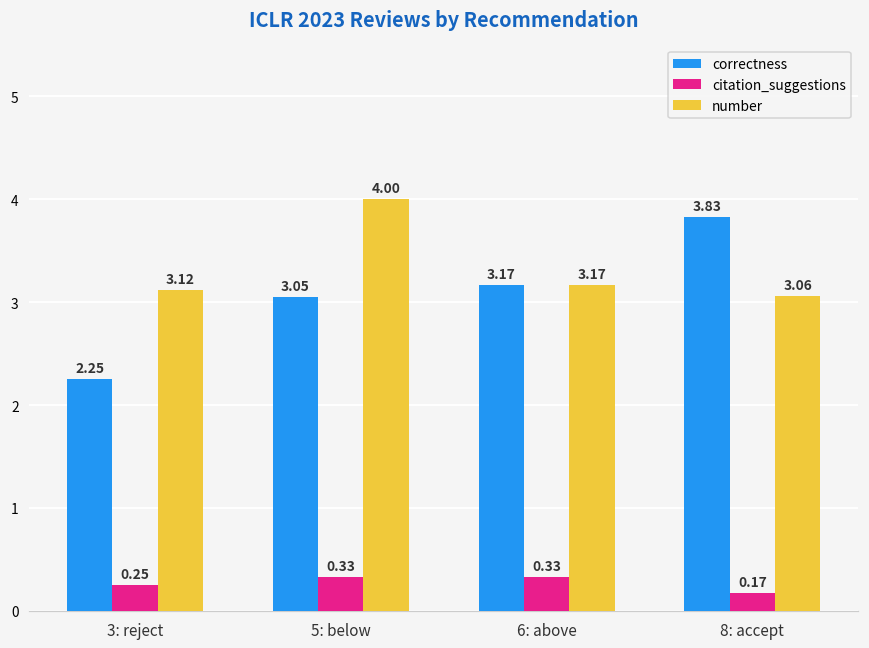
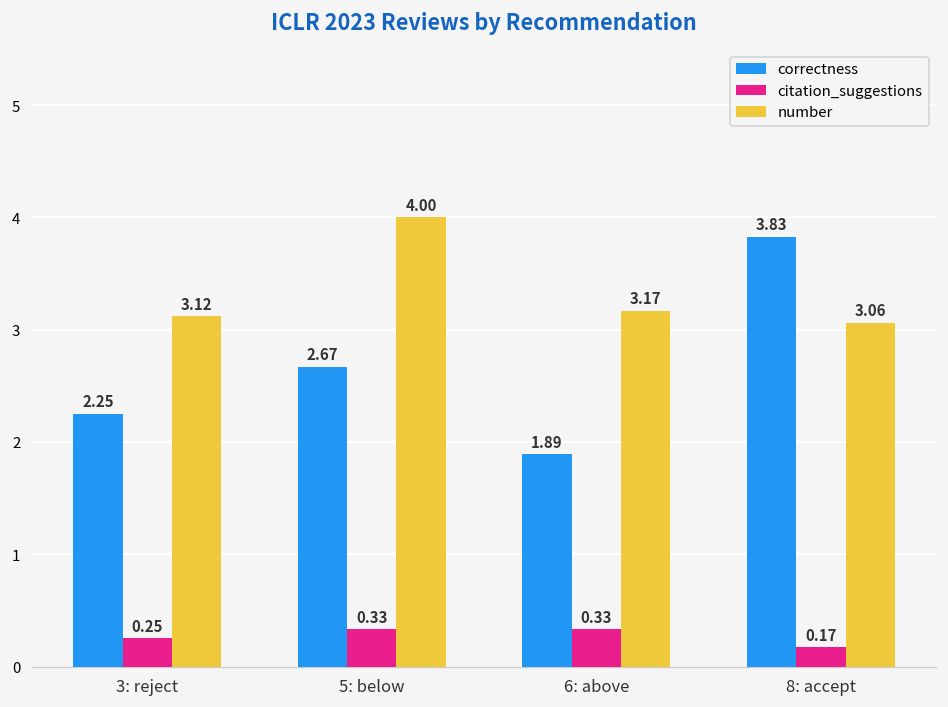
correctness, 5: below: 3.05 -> 2.67
correctness, 6: above: 3.17 -> 1.89
